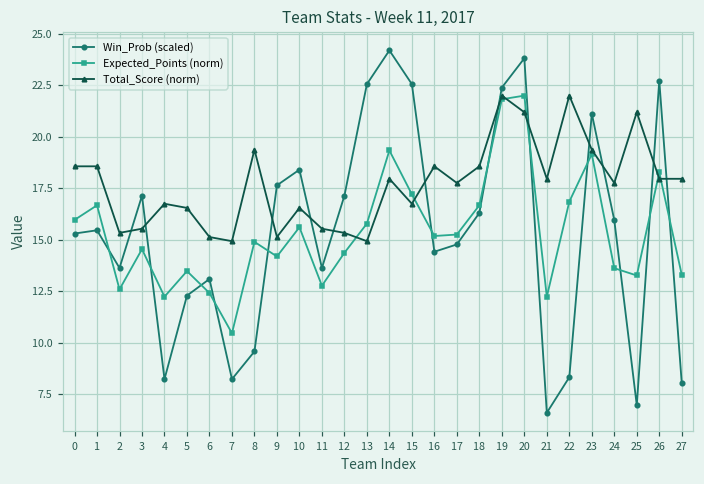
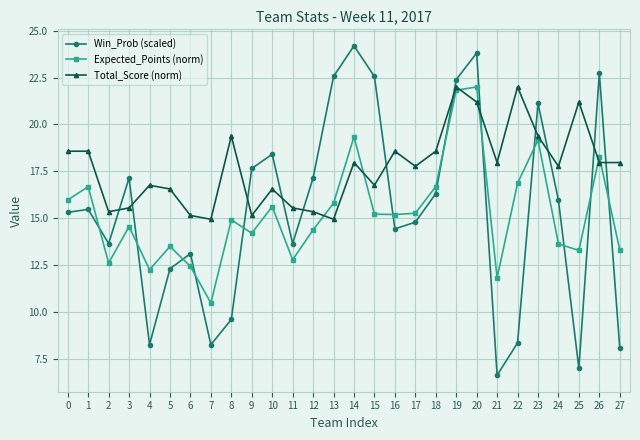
Expected_Points (norm), 15: 17.2 -> 15.2
Expected_Points (norm), 21: 12.2 -> 11.8
